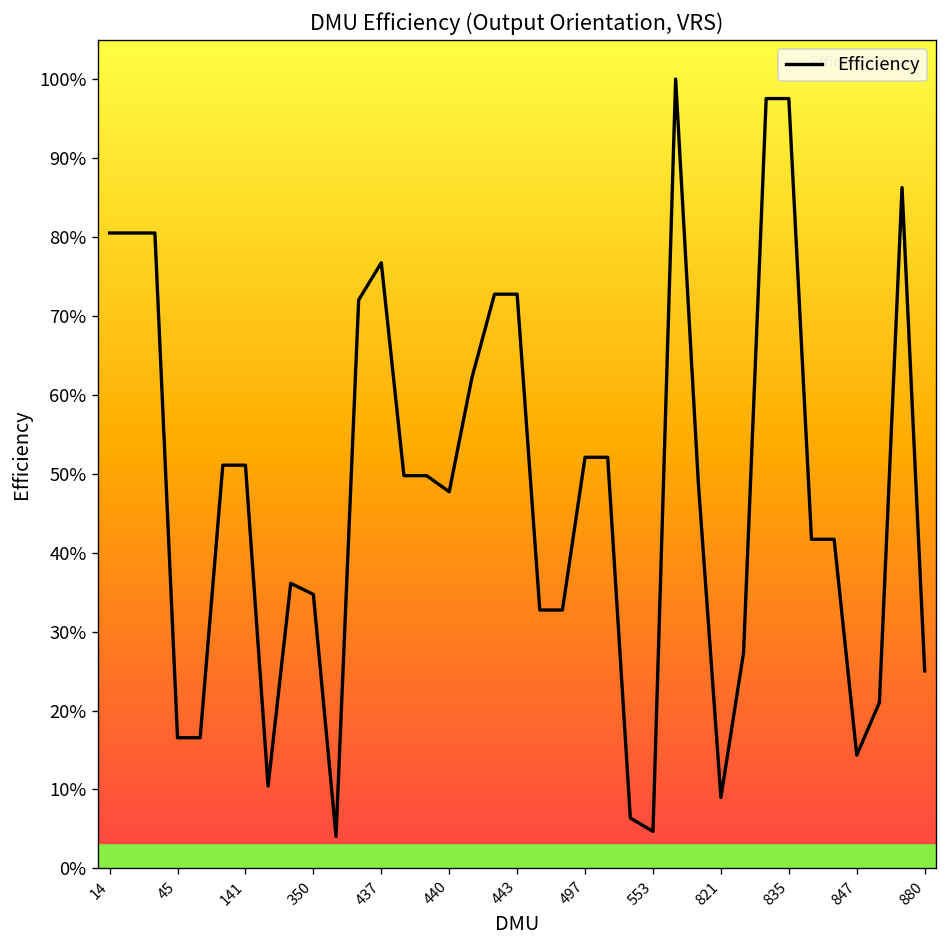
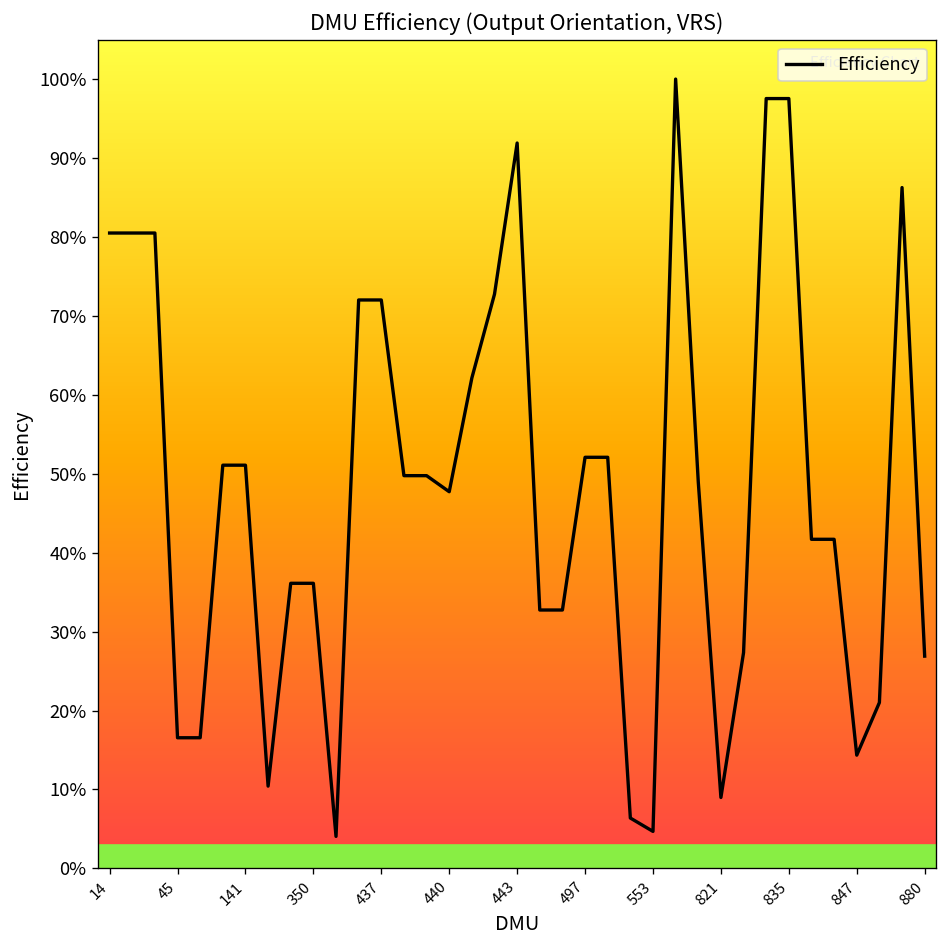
350: 35% -> 36%
437: 77% -> 72%
443: 73% -> 92%
880: 25% -> 27%
